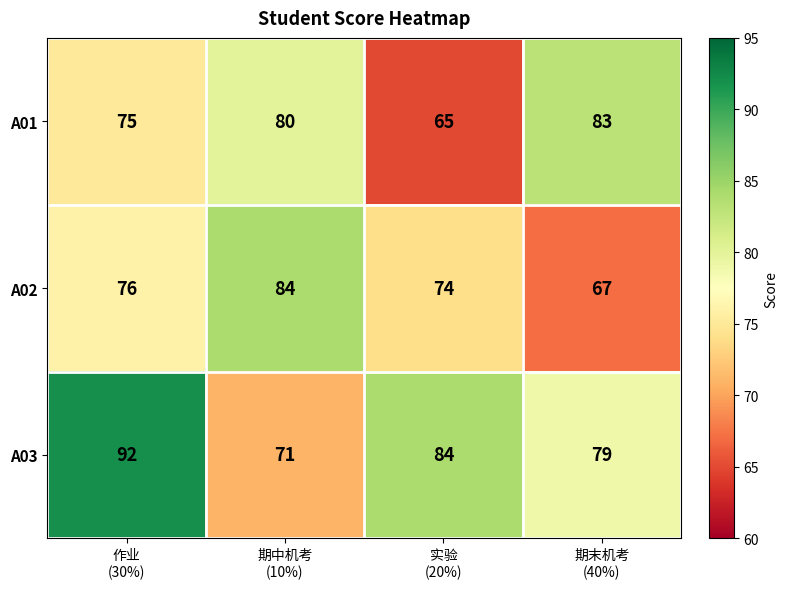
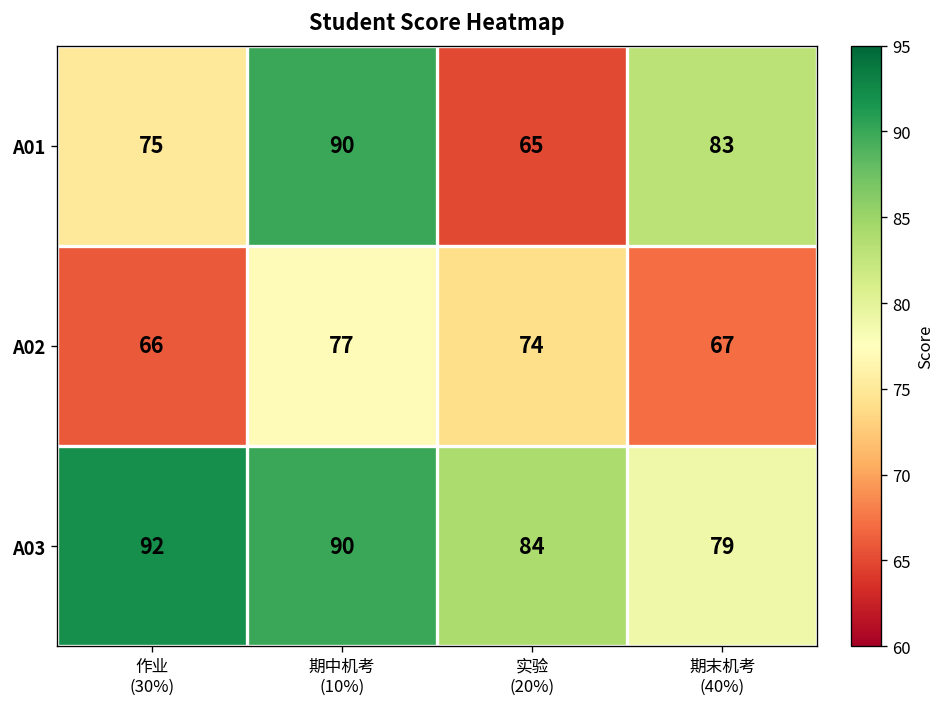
A01, 期中机考 (10%): 80 -> 90
A02, 作业 (30%): 76 -> 66
A02, 期中机考 (10%): 84 -> 77
A03, 期中机考 (10%): 71 -> 90
